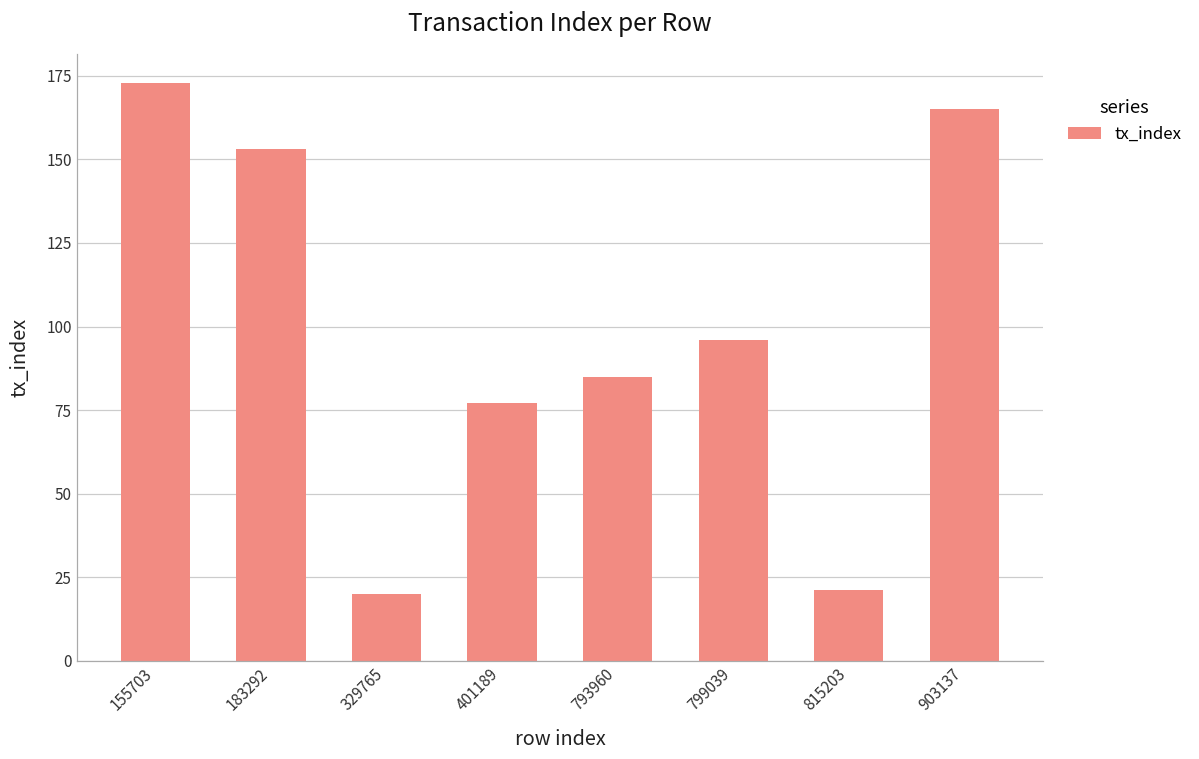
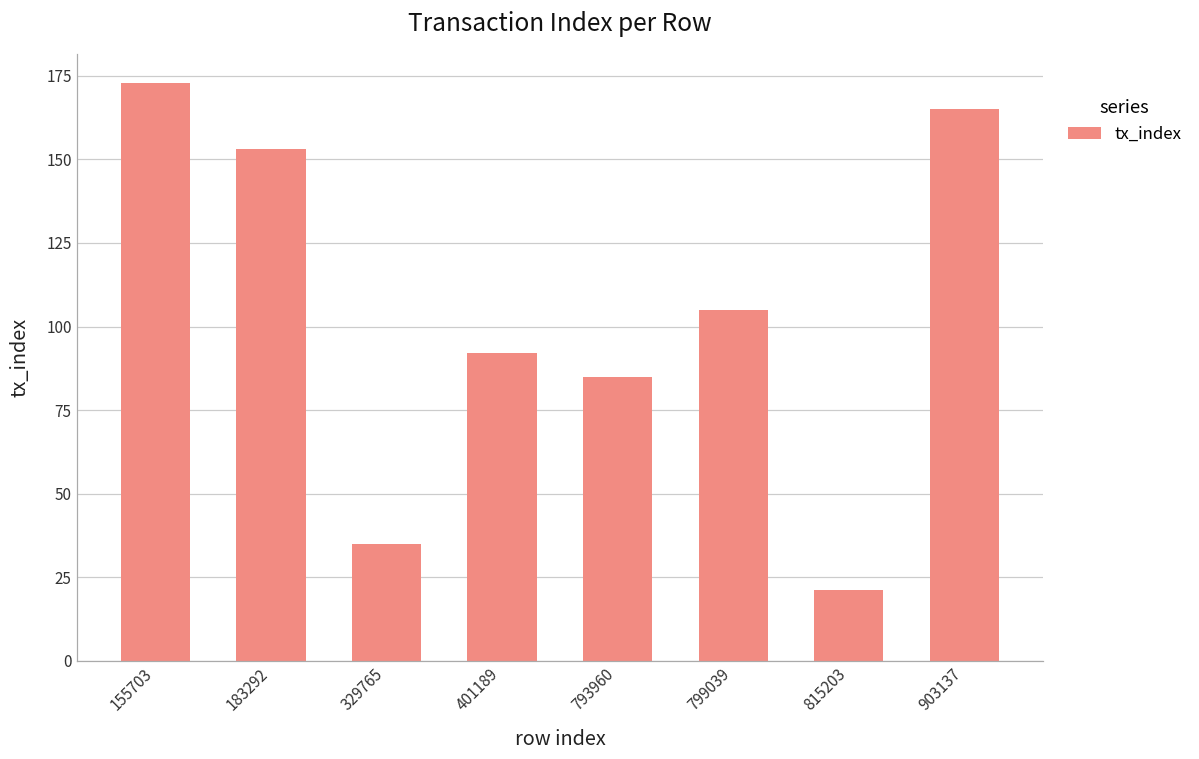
329765: 20 -> 35
401189: 77 -> 92
799039: 96 -> 105
